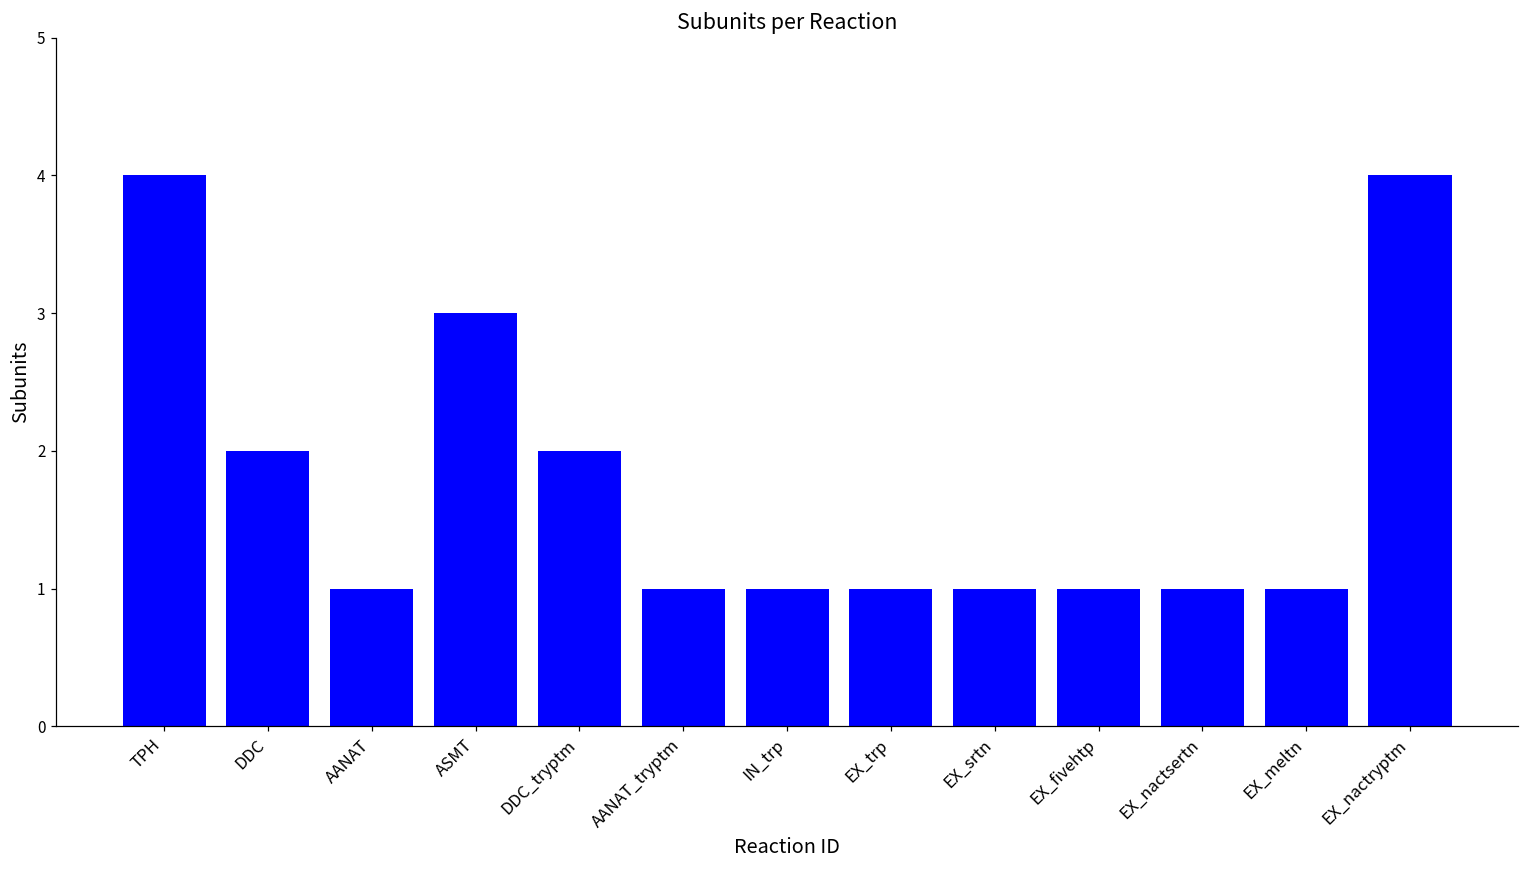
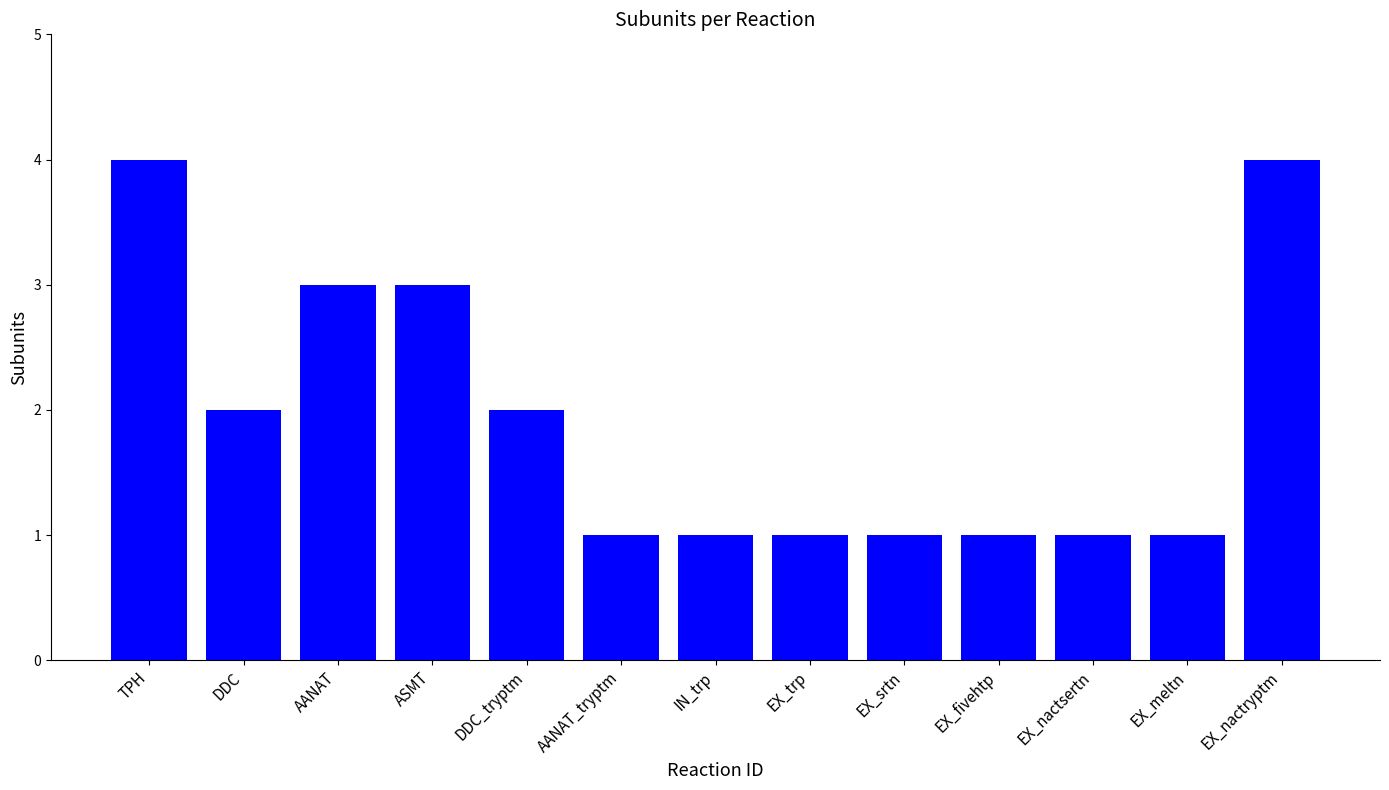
AANAT: 1 -> 3
